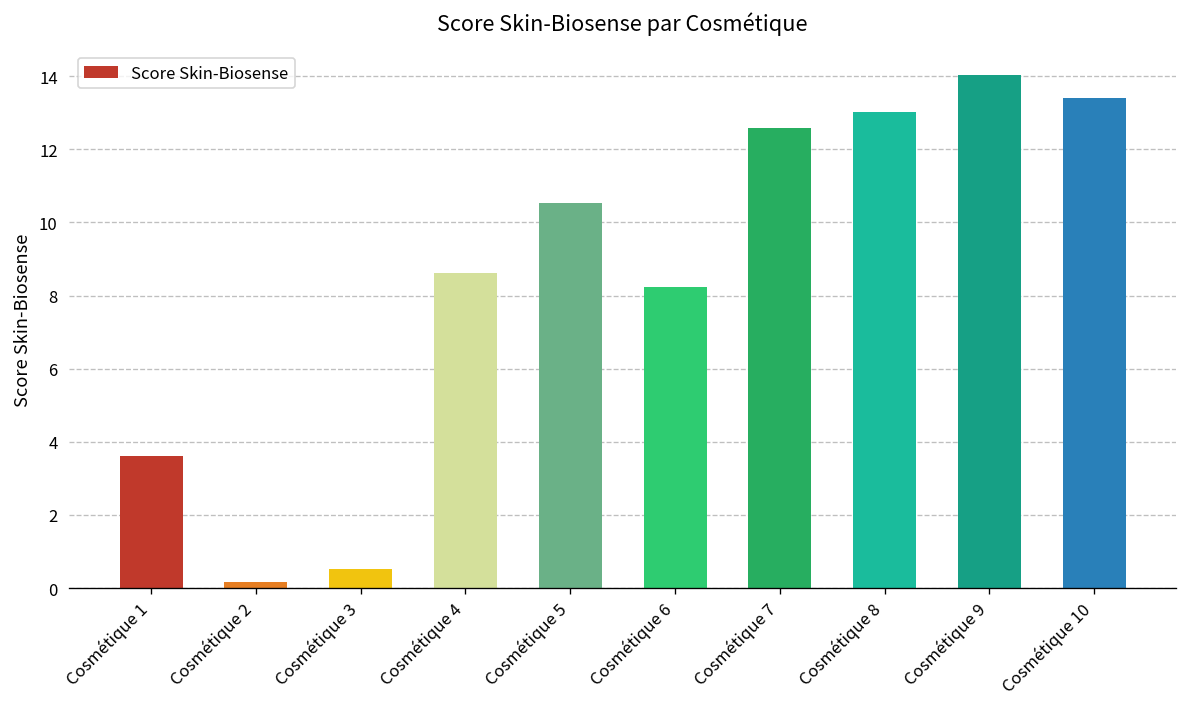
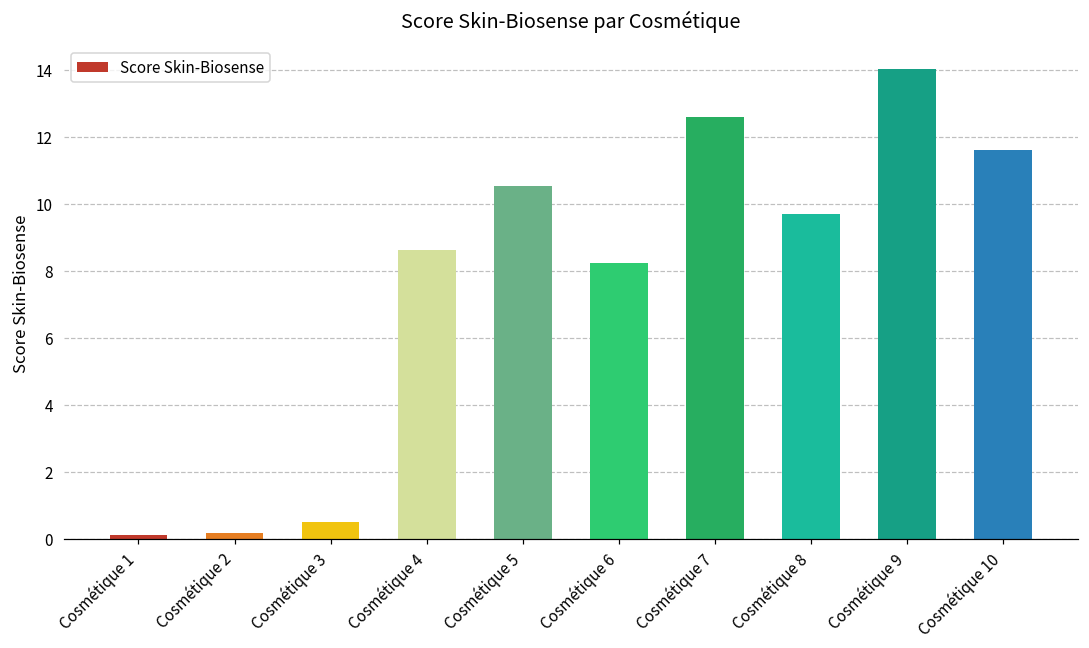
Cosmétique 1: 3.6 -> 0.1
Cosmétique 8: 13.0 -> 9.7
Cosmétique 10: 13.4 -> 11.6
